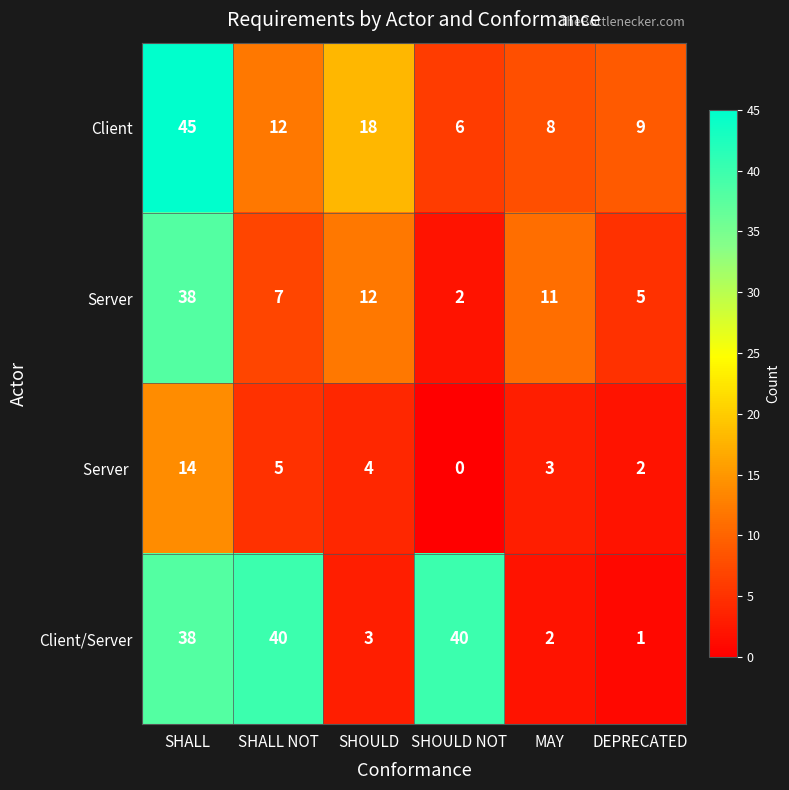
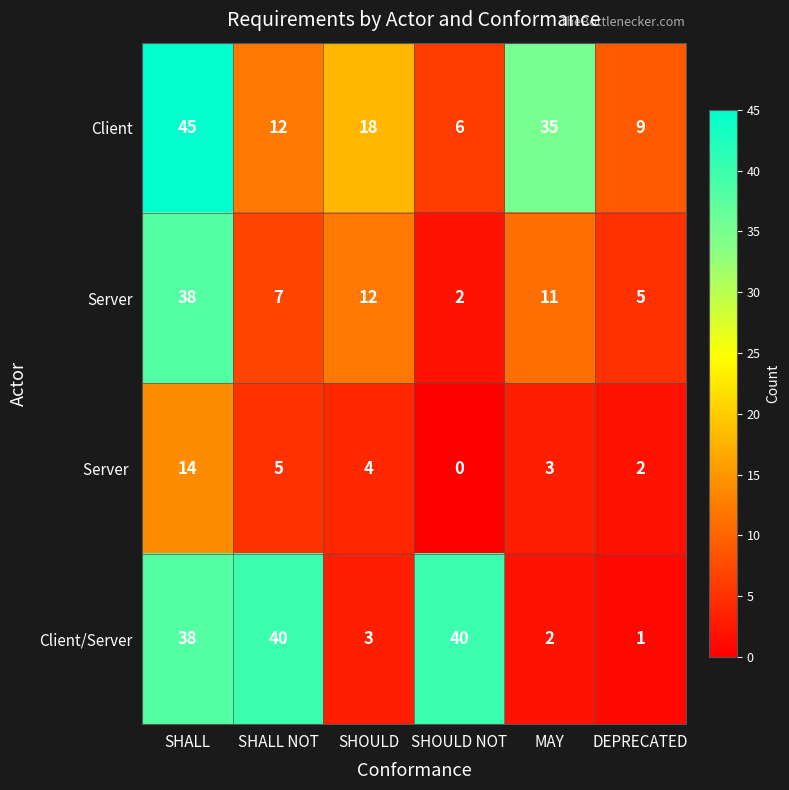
Client, MAY: 8 -> 35
